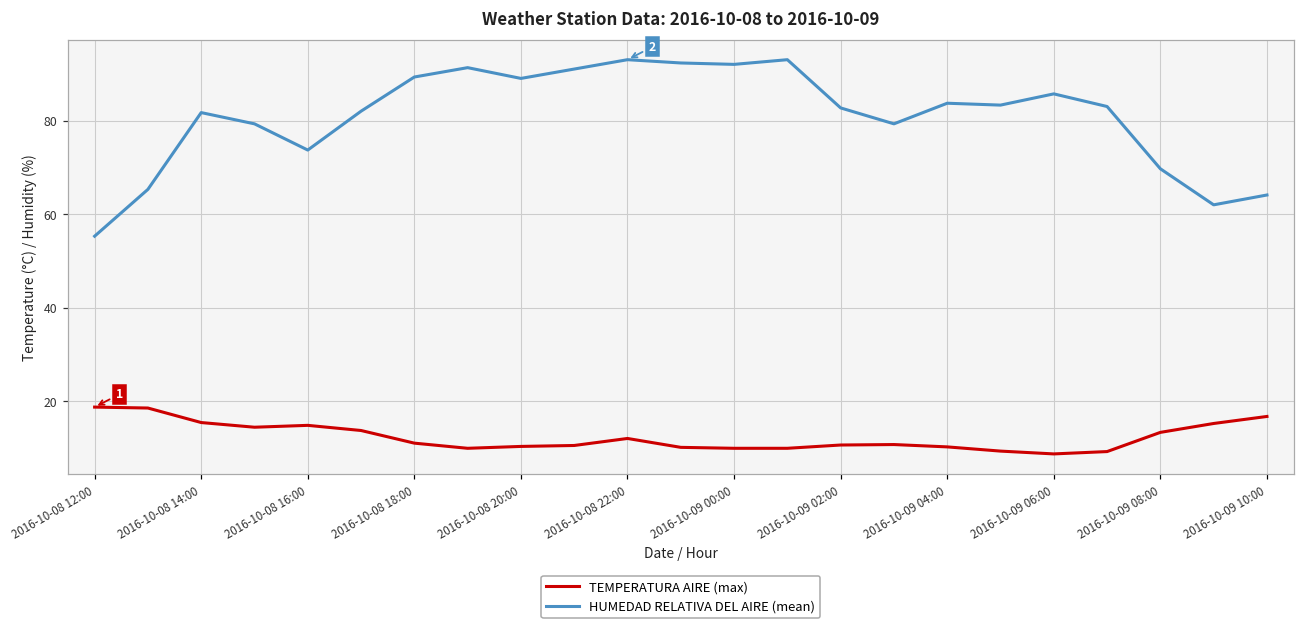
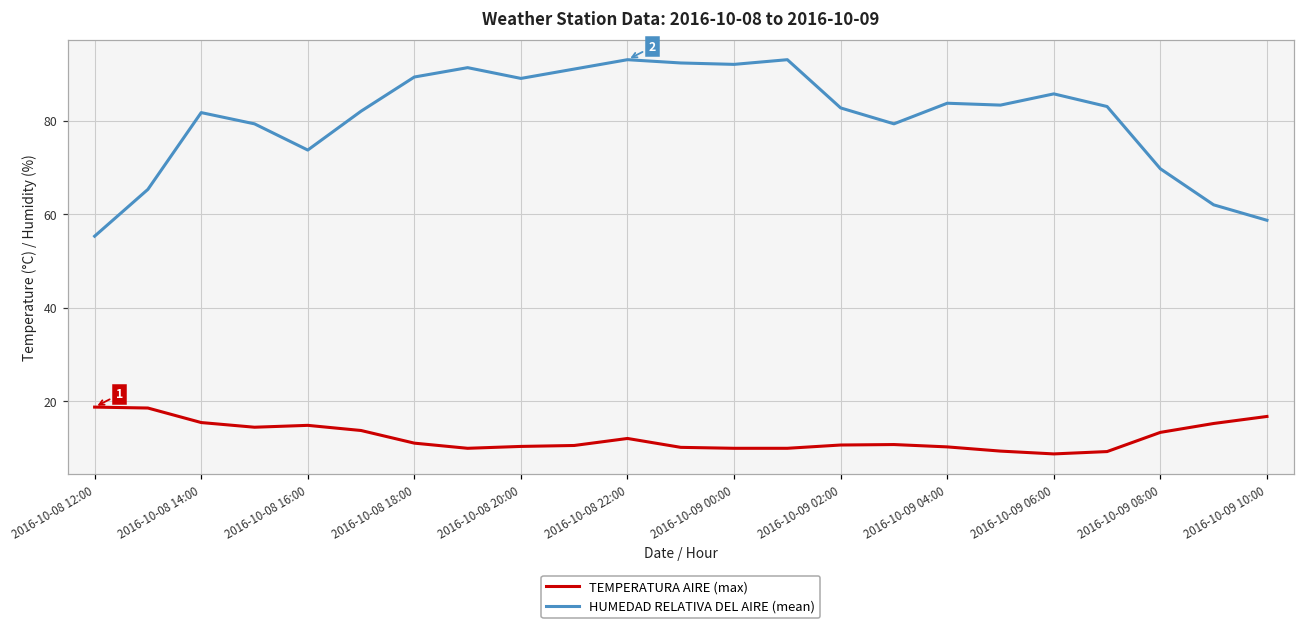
HUMEDAD RELATIVA DEL AIRE (mean), 2016-10-09 10:00: 64 -> 59
